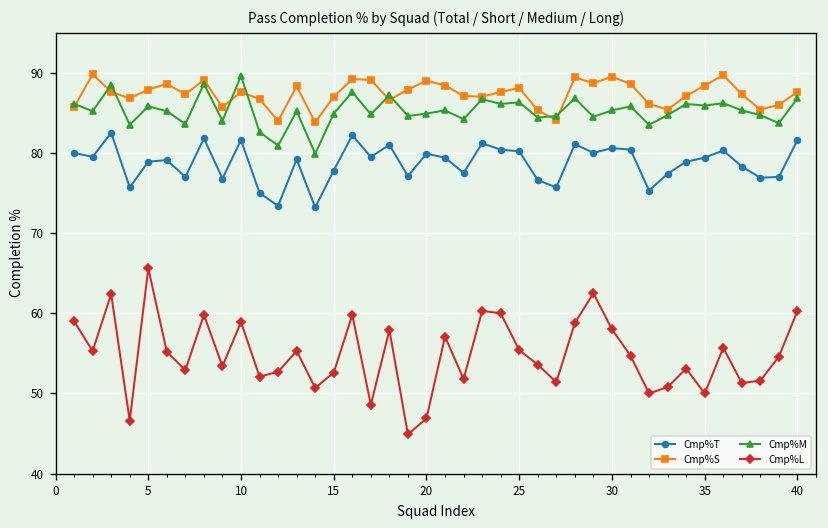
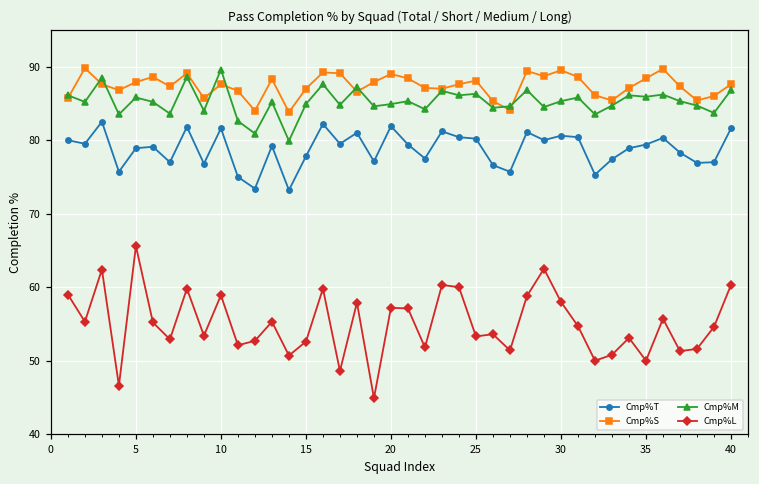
Cmp%T, 20: 80 -> 82
Cmp%L, 20: 47 -> 57
Cmp%L, 25: 55 -> 53
